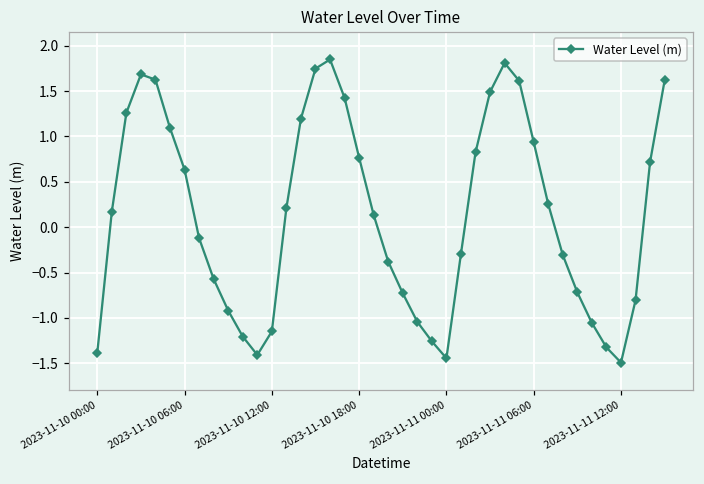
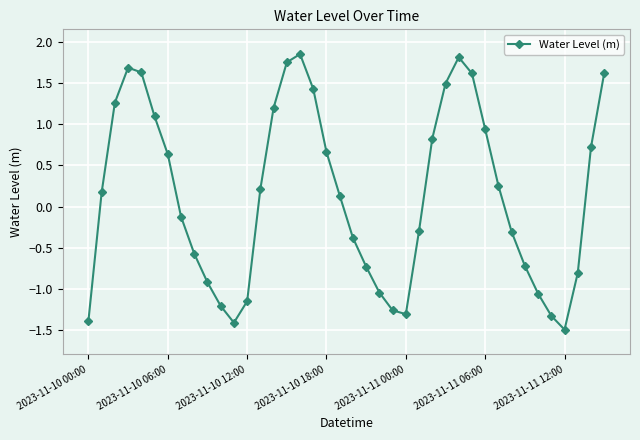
2023-11-10 18:00: 0.8 -> 0.7
2023-11-11 00:00: -1.4 -> -1.3
